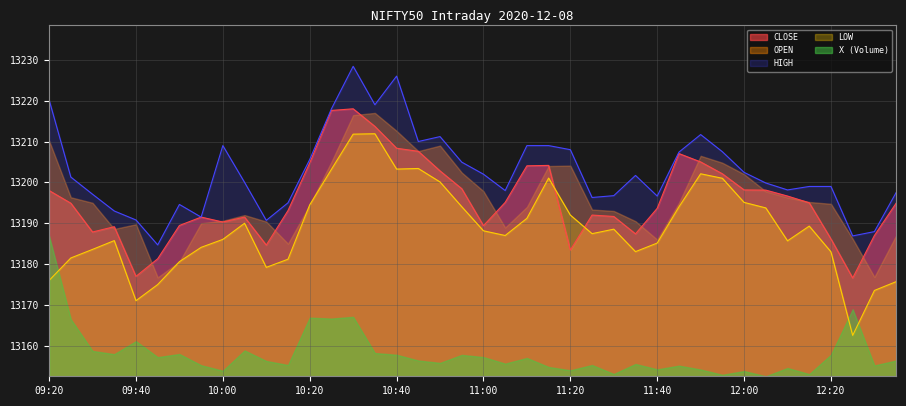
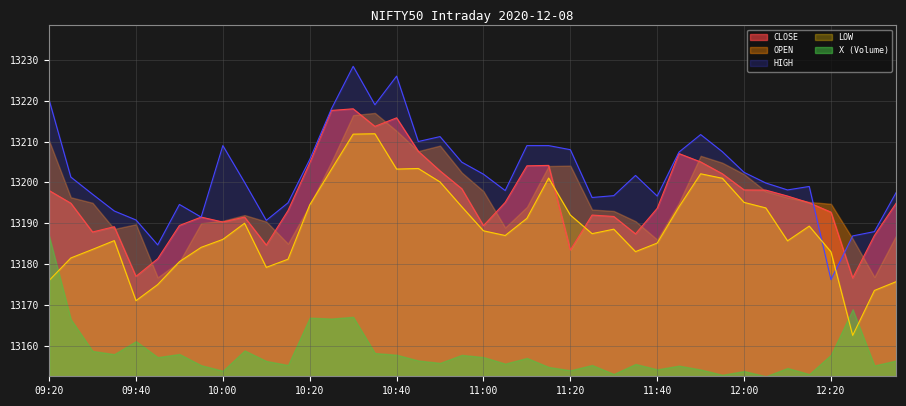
CLOSE, 10:40: 13208 -> 13216
CLOSE, 12:20: 13186 -> 13193
HIGH, 12:20: 13199 -> 13176
